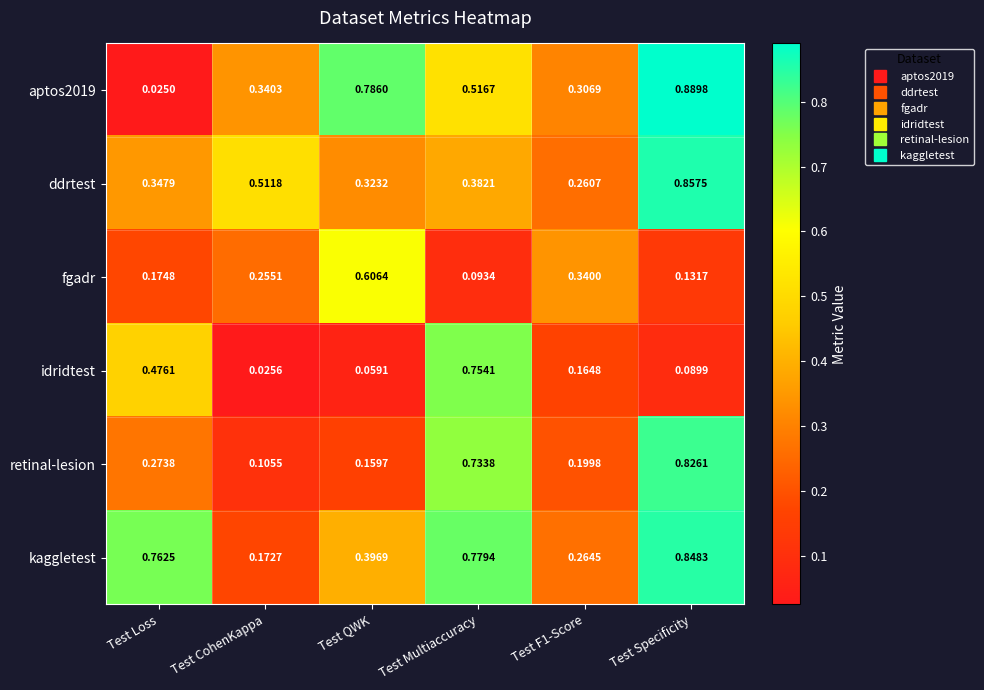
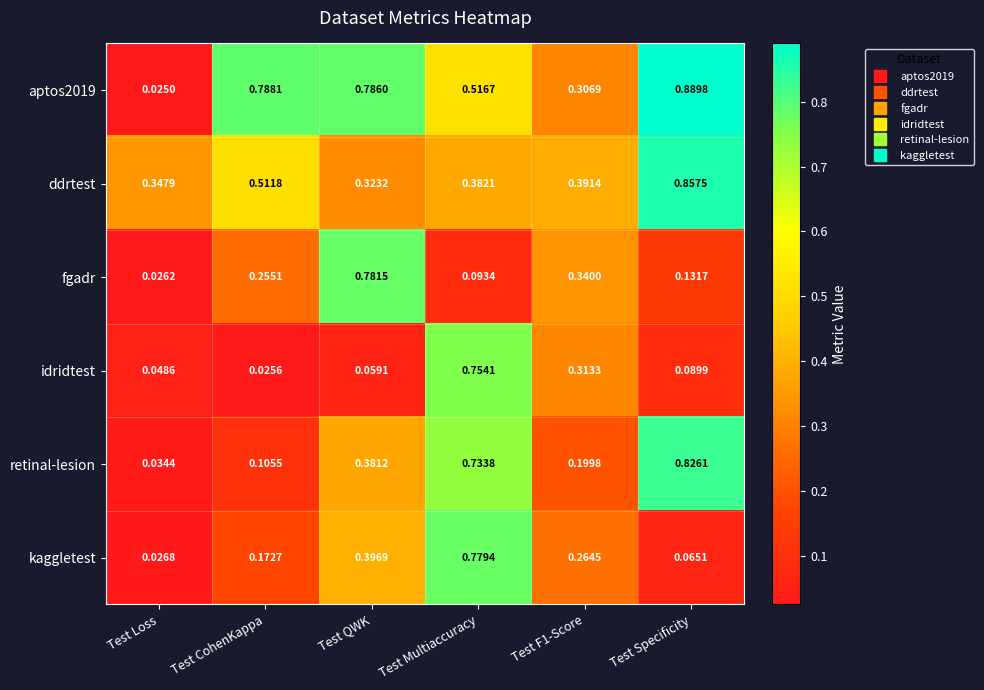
aptos2019, Test CohenKappa: 0.3403 -> 0.7881
ddrtest, Test F1-Score: 0.2607 -> 0.3914
fgadr, Test Loss: 0.1748 -> 0.0262
fgadr, Test QWK: 0.6064 -> 0.7815
idridtest, Test Loss: 0.4761 -> 0.0486
idridtest, Test F1-Score: 0.1648 -> 0.3133
retinal-lesion, Test Loss: 0.2738 -> 0.0344
retinal-lesion, Test QWK: 0.1597 -> 0.3812
kaggletest, Test Loss: 0.7625 -> 0.0268
kaggletest, Test Specificity: 0.8483 -> 0.0651
